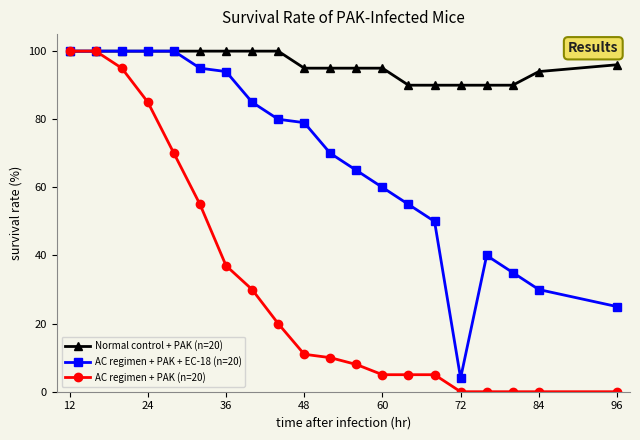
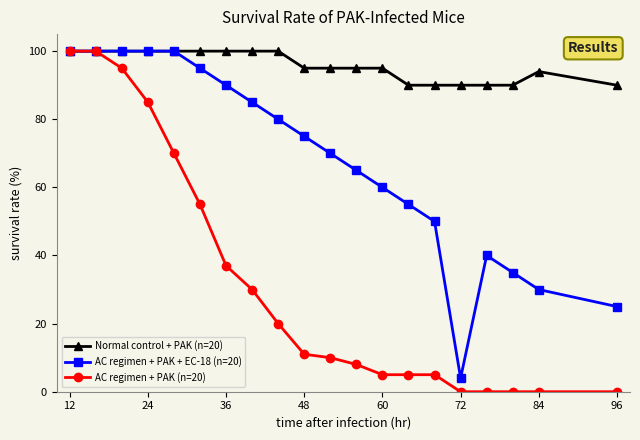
AC regimen + PAK + EC-18 (n=20), 36: 94 -> 90
AC regimen + PAK + EC-18 (n=20), 48: 79 -> 75
Normal control + PAK (n=20), 96: 96 -> 90
